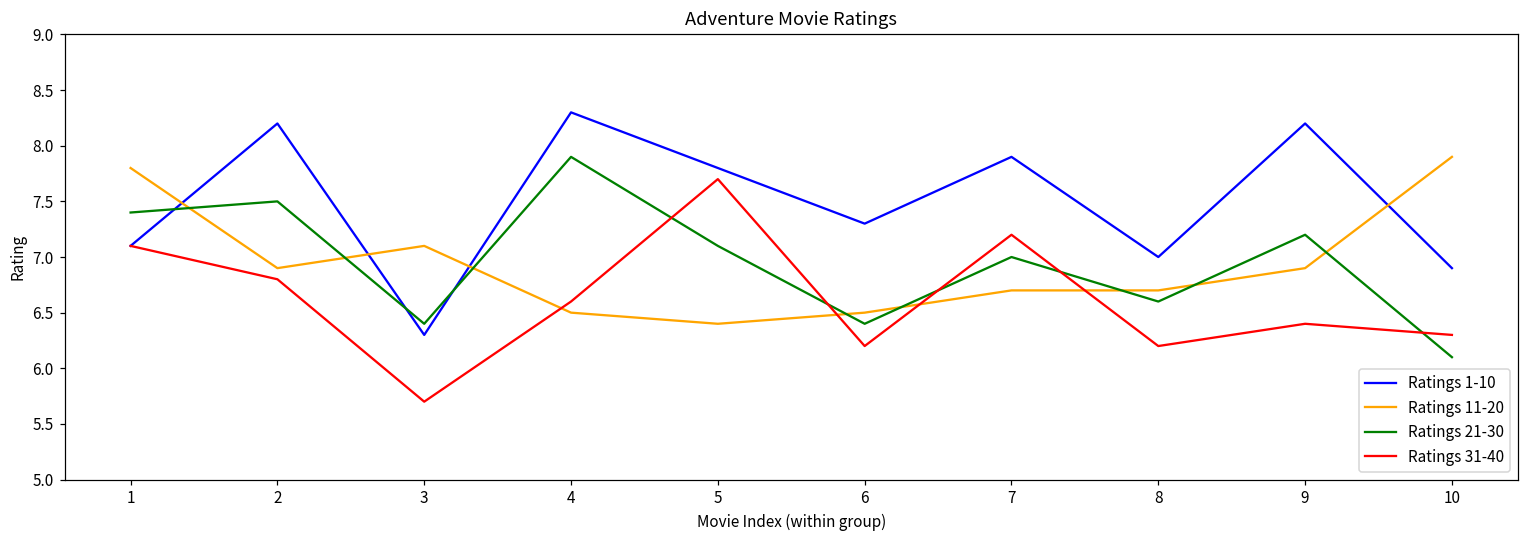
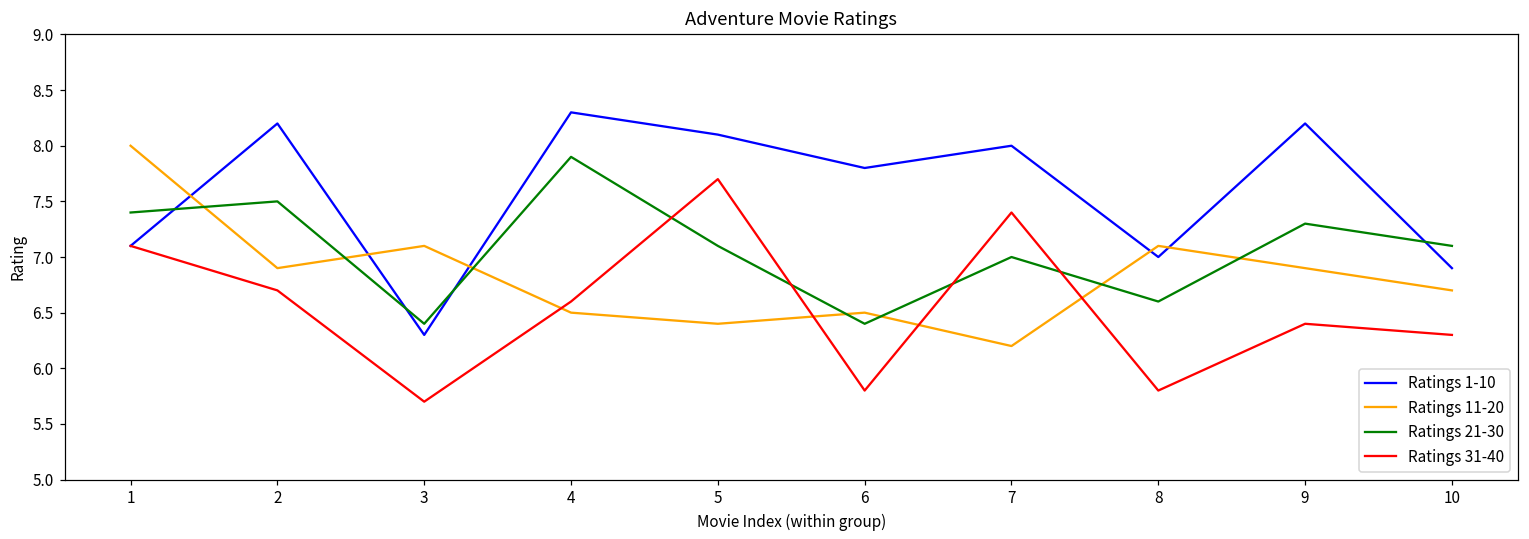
Ratings 11-20, 1: 7.8 -> 8.0
Ratings 31-40, 2: 6.8 -> 6.7
Ratings 1-10, 5: 7.8 -> 8.1
Ratings 1-10, 6: 7.3 -> 7.8
Ratings 31-40, 6: 6.2 -> 5.8
Ratings 1-10, 7: 7.9 -> 8.0
Ratings 11-20, 7: 6.7 -> 6.2
Ratings 31-40, 7: 7.2 -> 7.4
Ratings 11-20, 8: 6.7 -> 7.1
Ratings 31-40, 8: 6.2 -> 5.8
Ratings 21-30, 9: 7.2 -> 7.3
Ratings 11-20, 10: 7.9 -> 6.7
Ratings 21-30, 10: 6.1 -> 7.1
